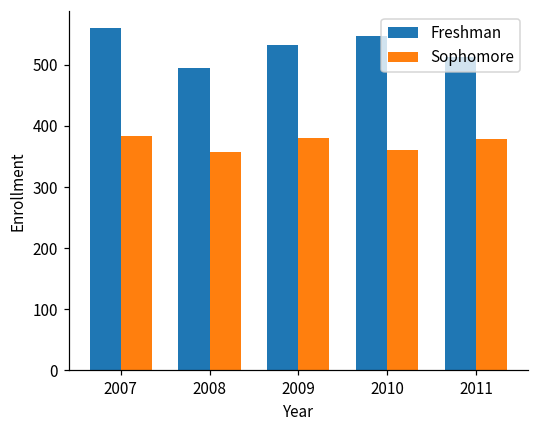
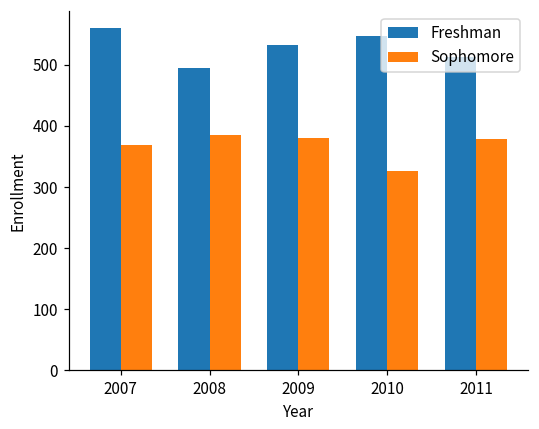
Sophomore, 2007: 380 -> 370
Sophomore, 2008: 360 -> 390
Sophomore, 2010: 360 -> 330
